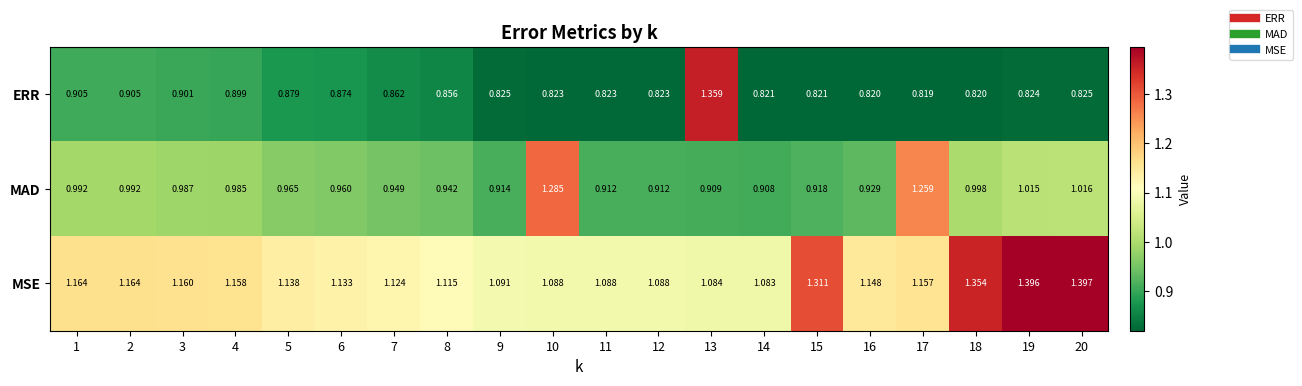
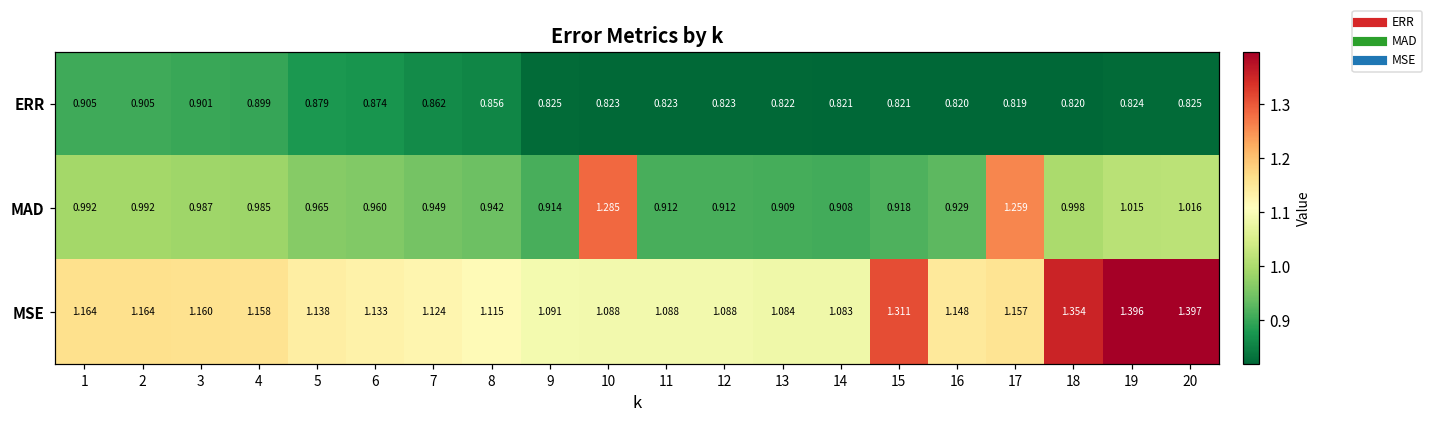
ERR, 13: 1.359 -> 0.822
